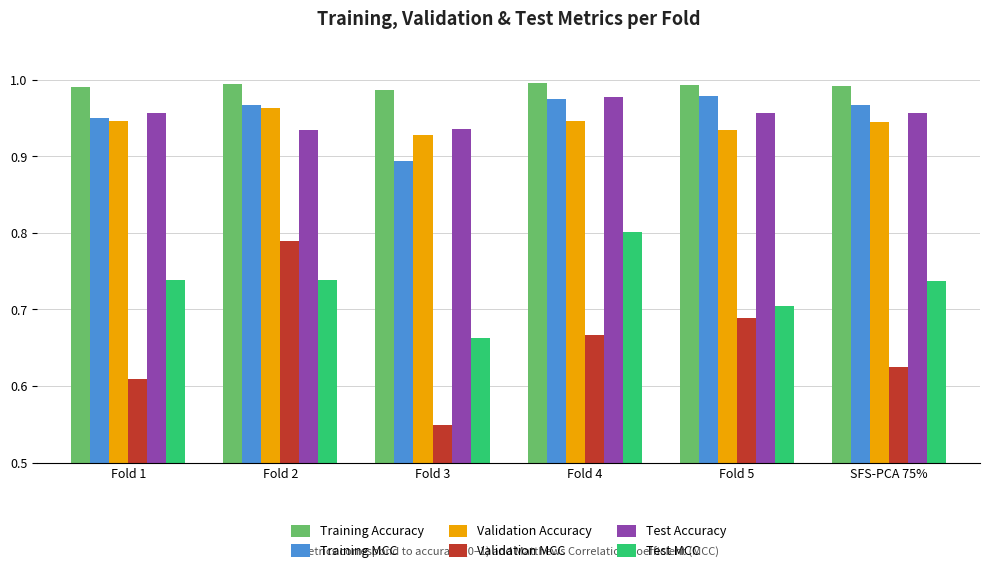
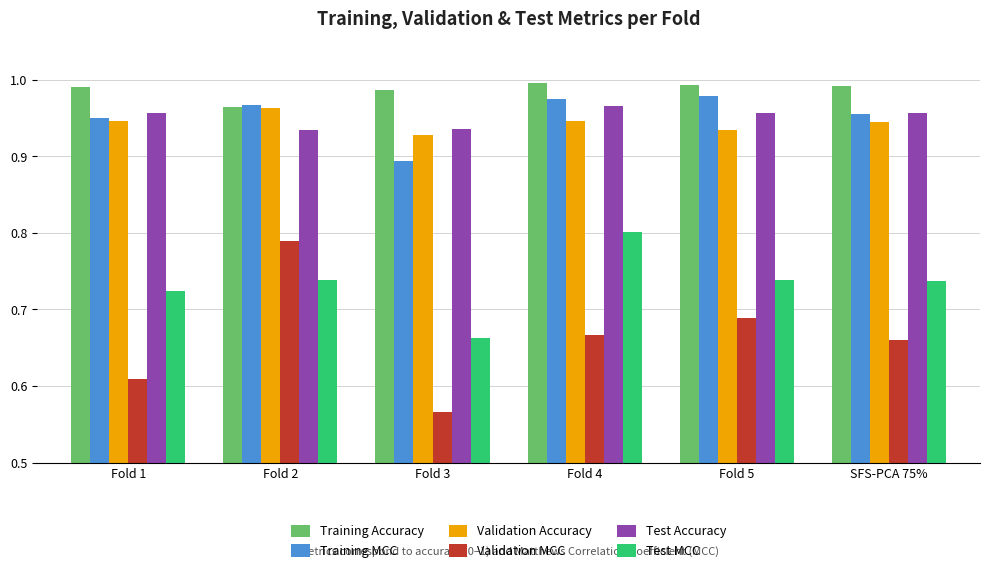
Test MCC, Fold 1: 0.74 -> 0.72
Training Accuracy, Fold 2: 0.99 -> 0.96
Validation MCC, Fold 3: 0.55 -> 0.57
Test Accuracy, Fold 4: 0.98 -> 0.97
Test MCC, Fold 5: 0.70 -> 0.74
Training MCC, SFS-PCA 75%: 0.97 -> 0.96
Validation MCC, SFS-PCA 75%: 0.62 -> 0.66
